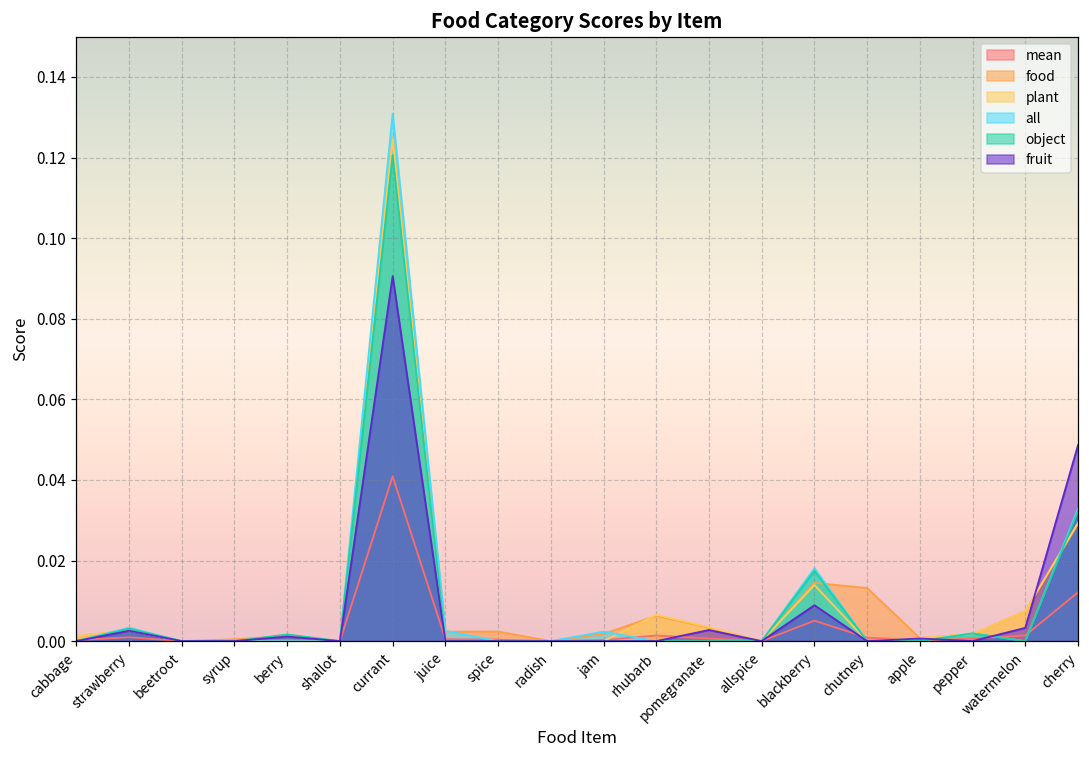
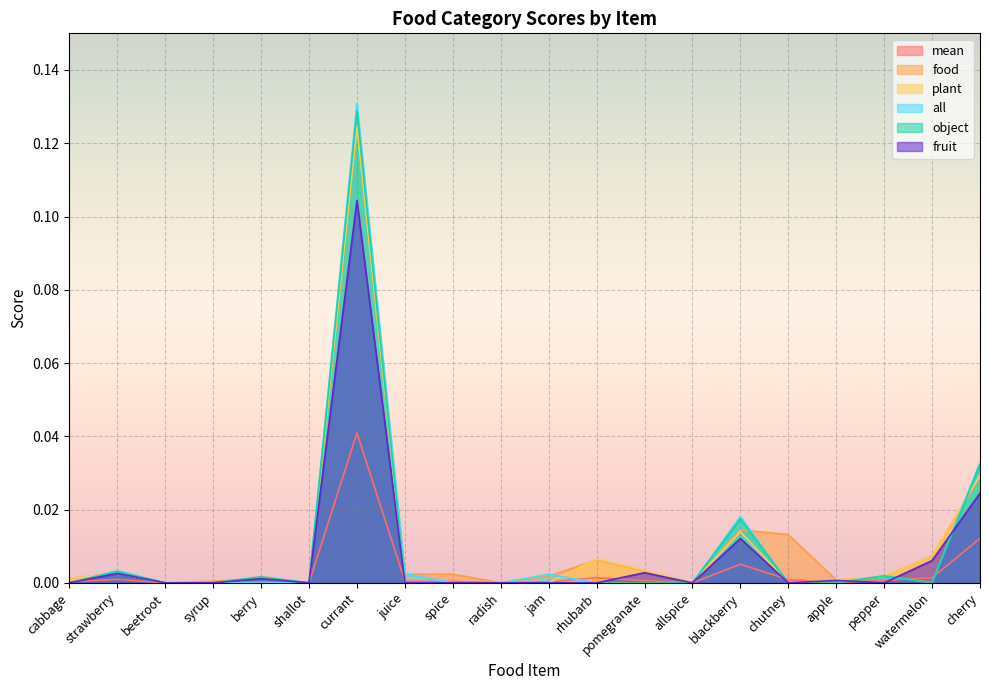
object, currant: 0.121 -> 0.129
fruit, currant: 0.091 -> 0.104
fruit, blackberry: 0.009 -> 0.012
fruit, watermelon: 0.003 -> 0.006
fruit, cherry: 0.049 -> 0.024
